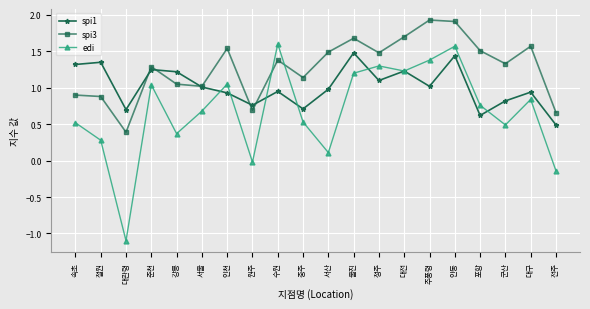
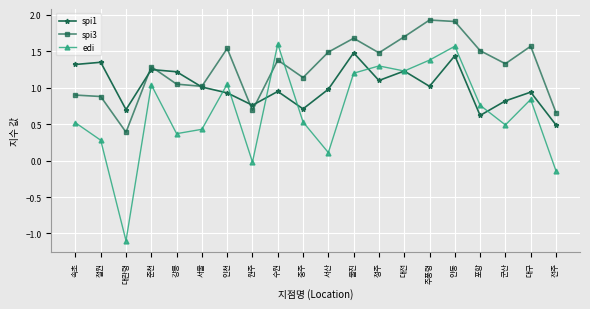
edi, 서울: 0.7 -> 0.4
